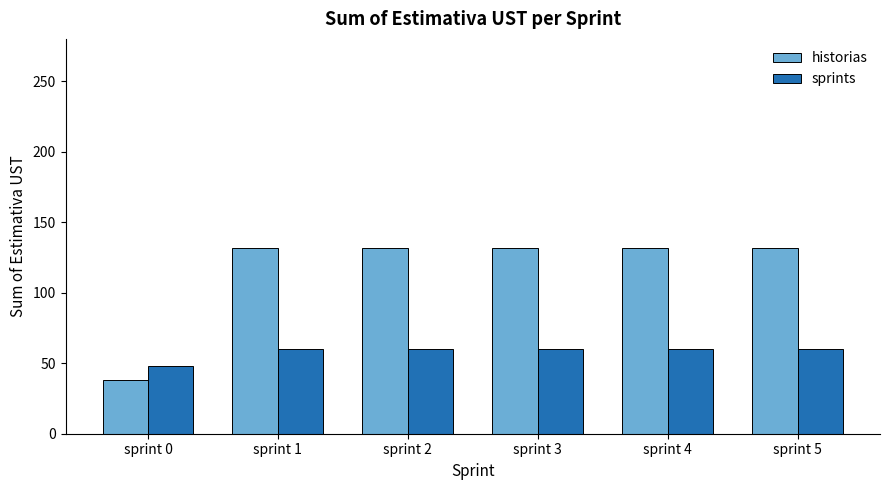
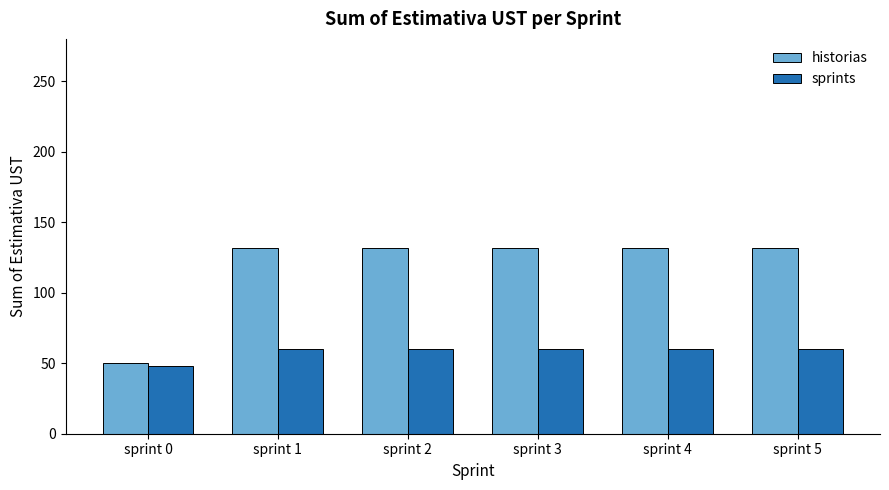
historias, sprint 0: 38 -> 50
